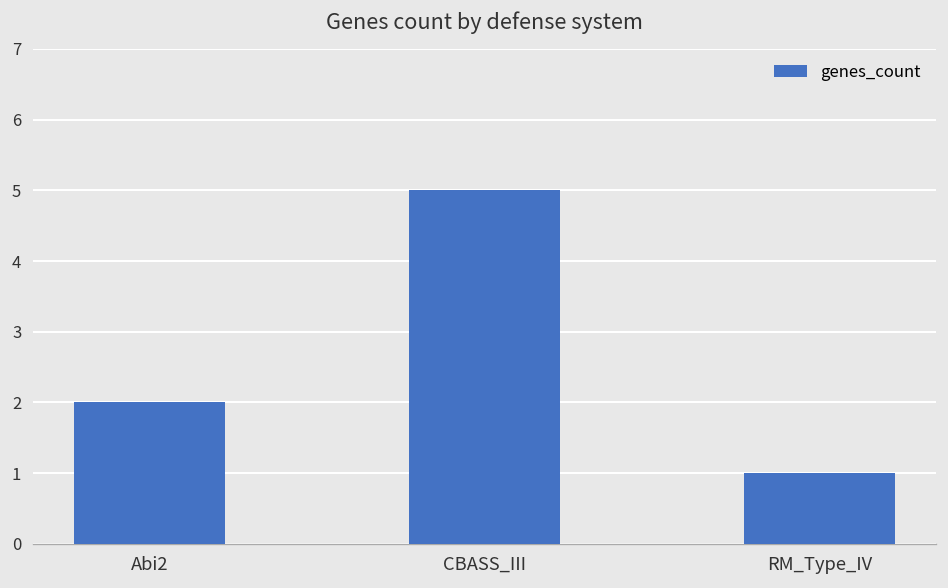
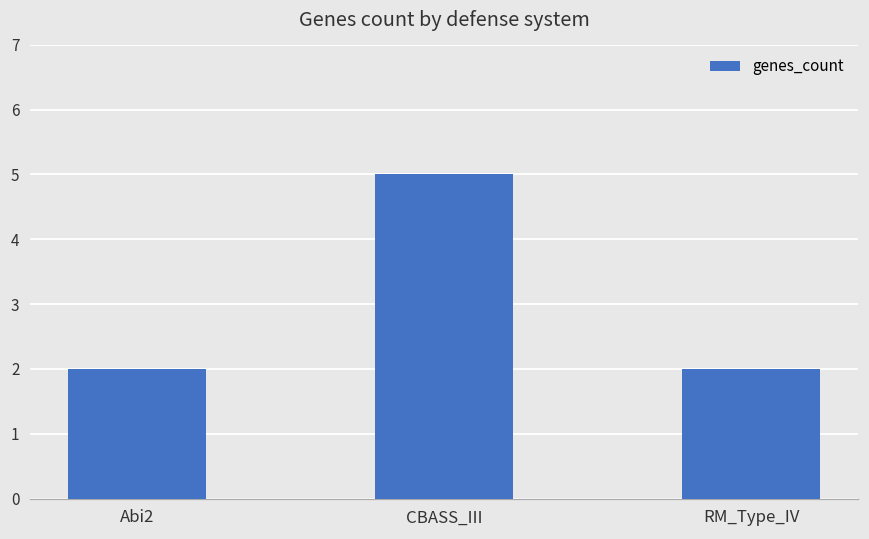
RM_Type_IV: 1 -> 2
